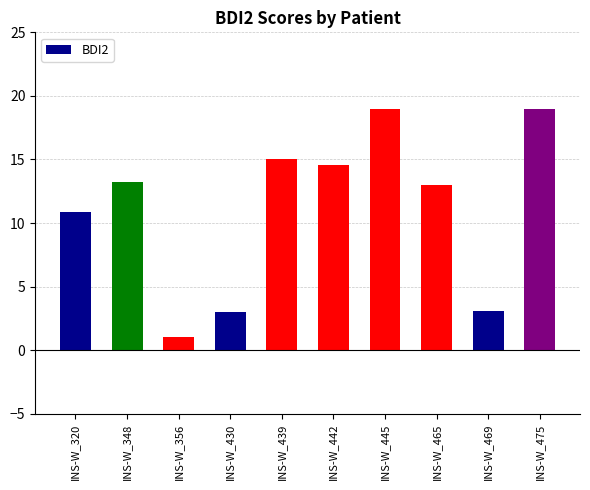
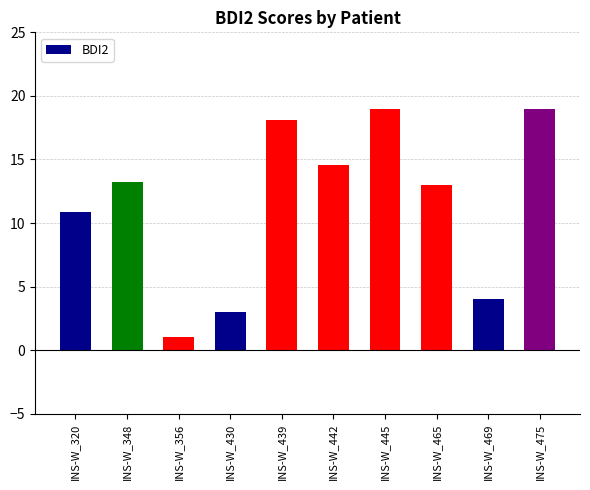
INS-W_439: 15.0 -> 18.1
INS-W_469: 3.1 -> 4.0
